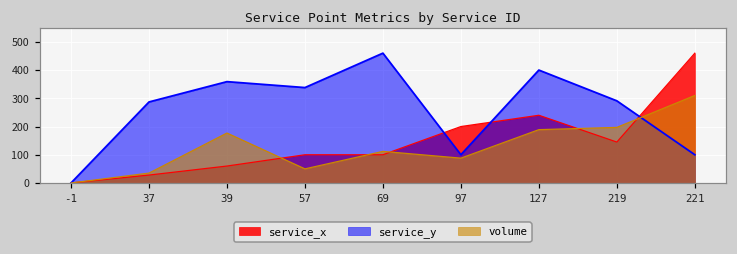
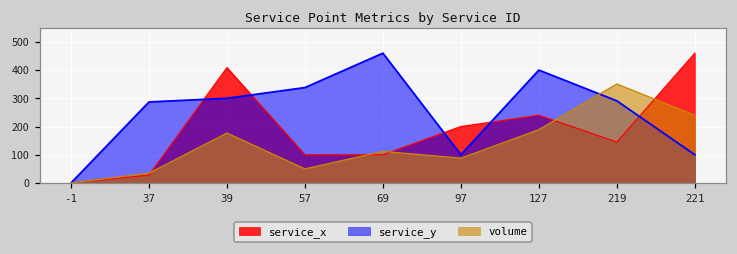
service_x, 39: 60 -> 410
service_y, 39: 360 -> 300
volume, 219: 200 -> 350
volume, 221: 310 -> 240
